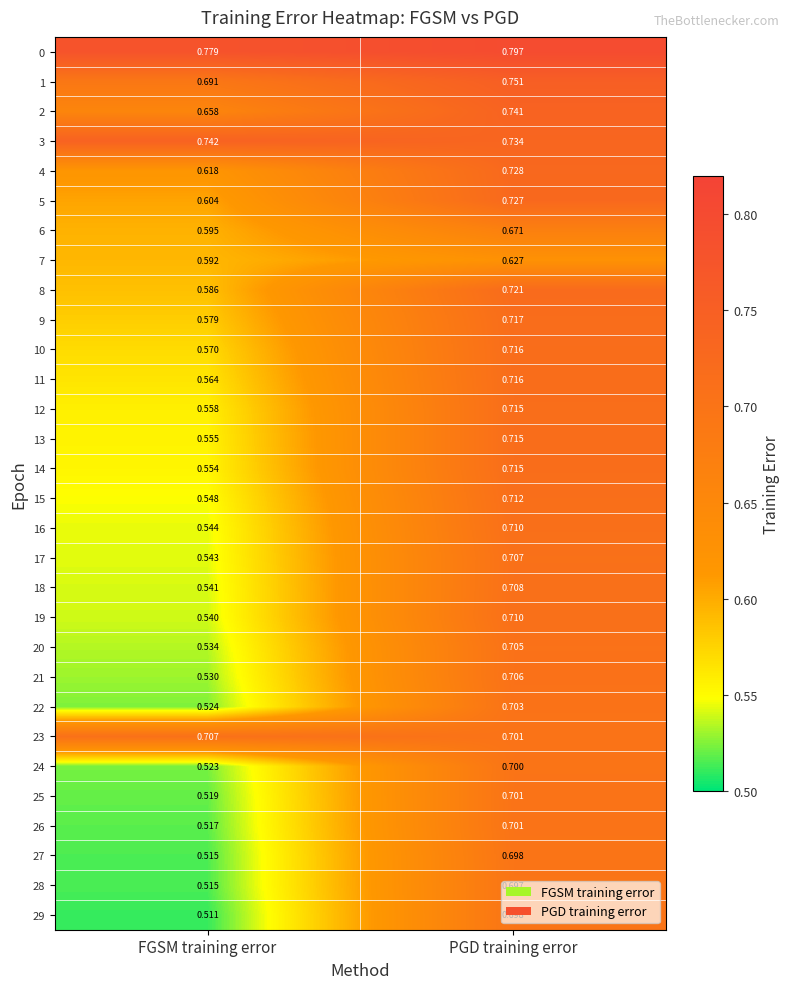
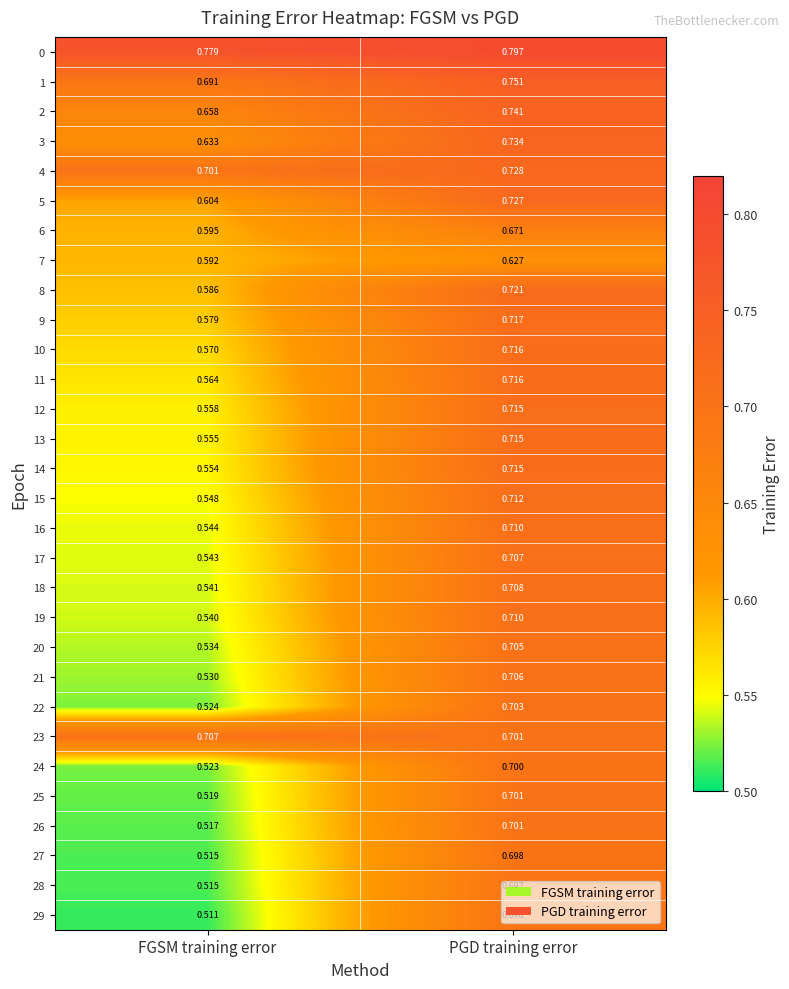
3, FGSM training error: 0.742 -> 0.633
4, FGSM training error: 0.618 -> 0.701
